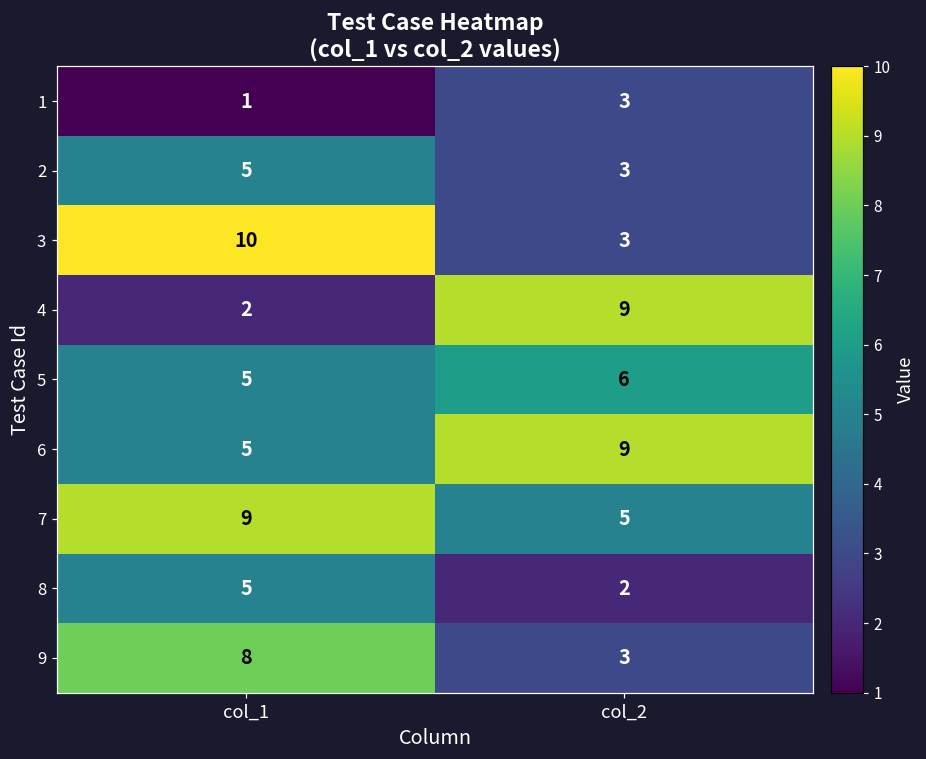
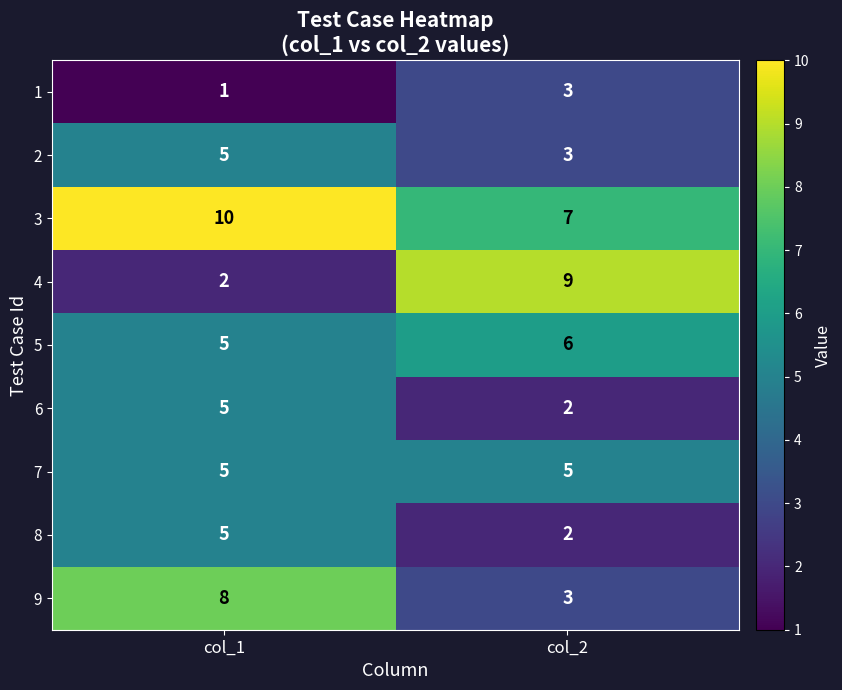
3, col_2: 3 -> 7
6, col_2: 9 -> 2
7, col_1: 9 -> 5
